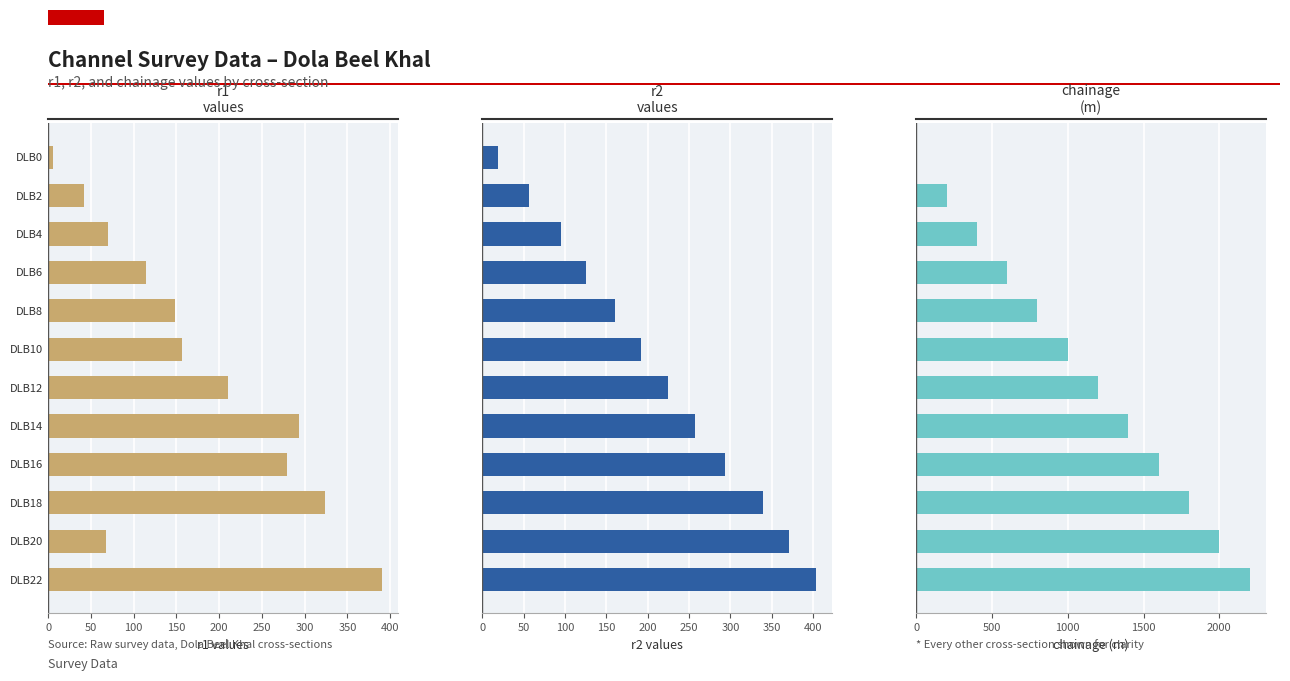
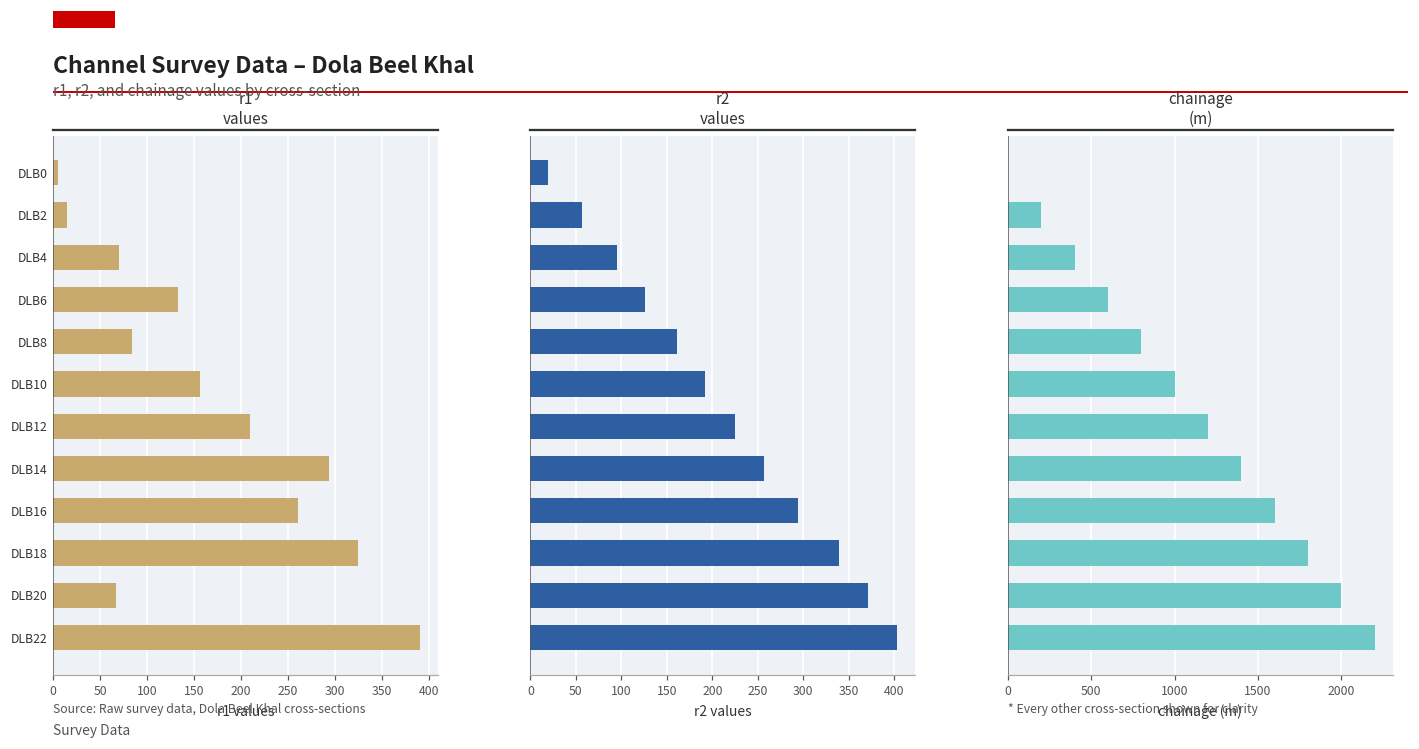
r1 values, DLB2: 40 -> 20
r1 values, DLB6: 110 -> 130
r1 values, DLB8: 150 -> 80
r1 values, DLB16: 280 -> 260
